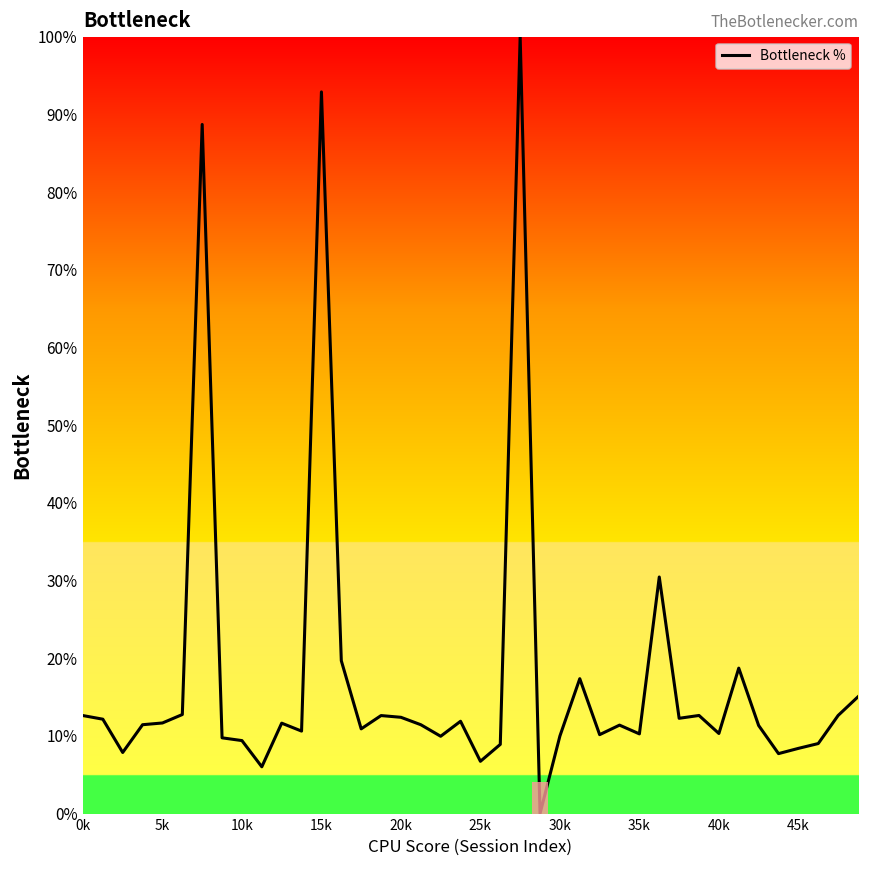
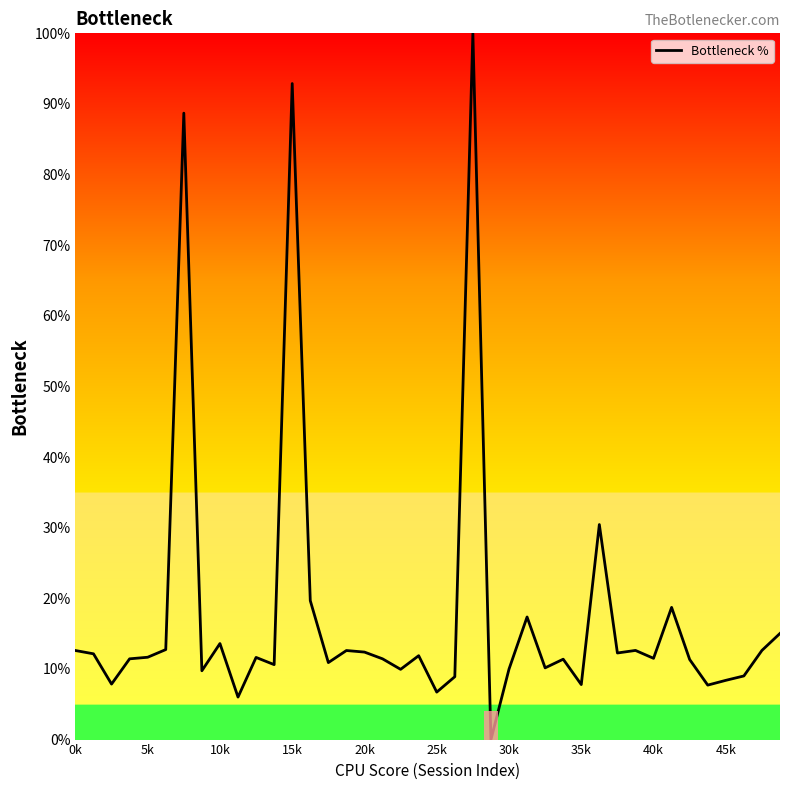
Bottleneck %, 10k: 9% -> 14%
Bottleneck %, 35k: 10% -> 8%
Bottleneck %, 40k: 10% -> 12%
